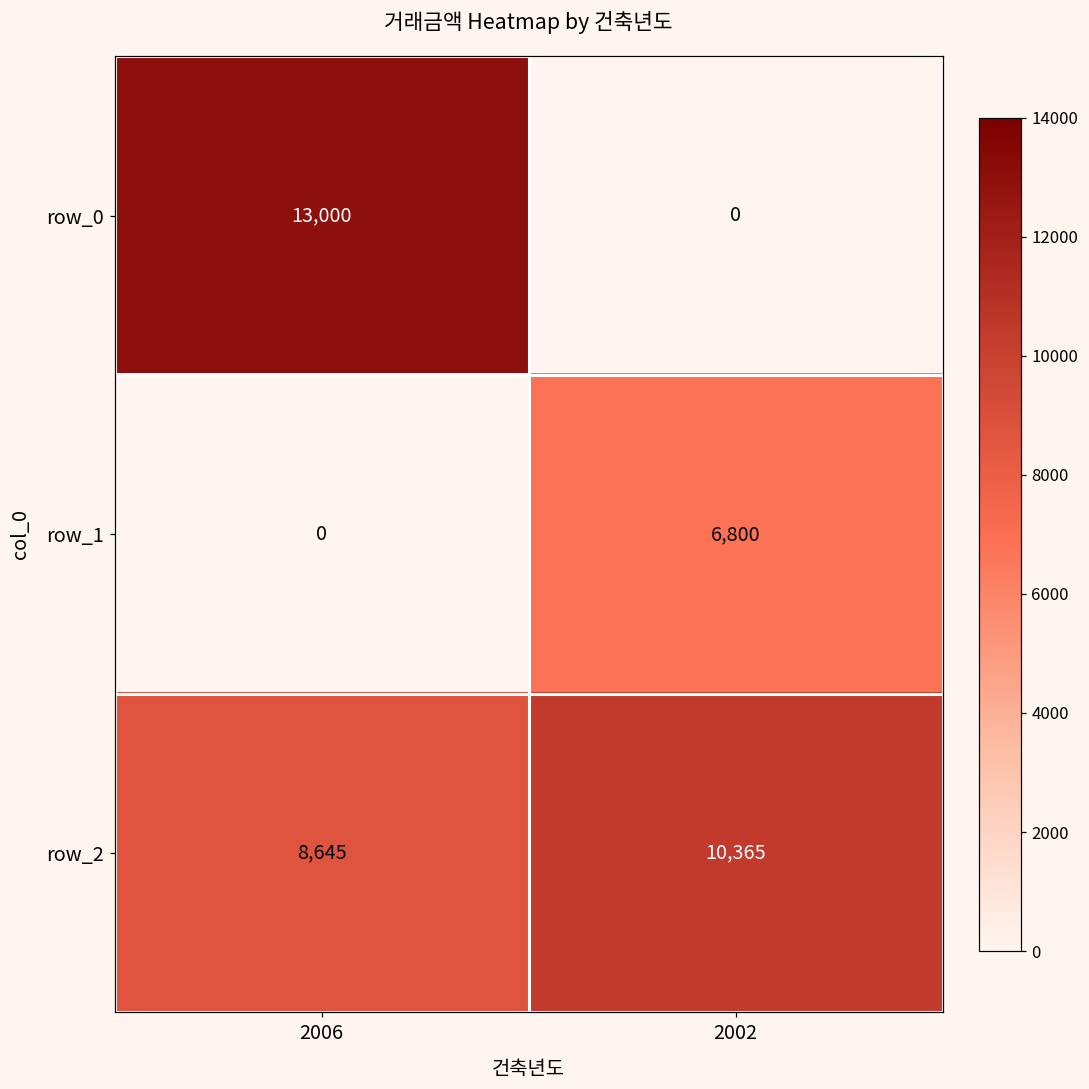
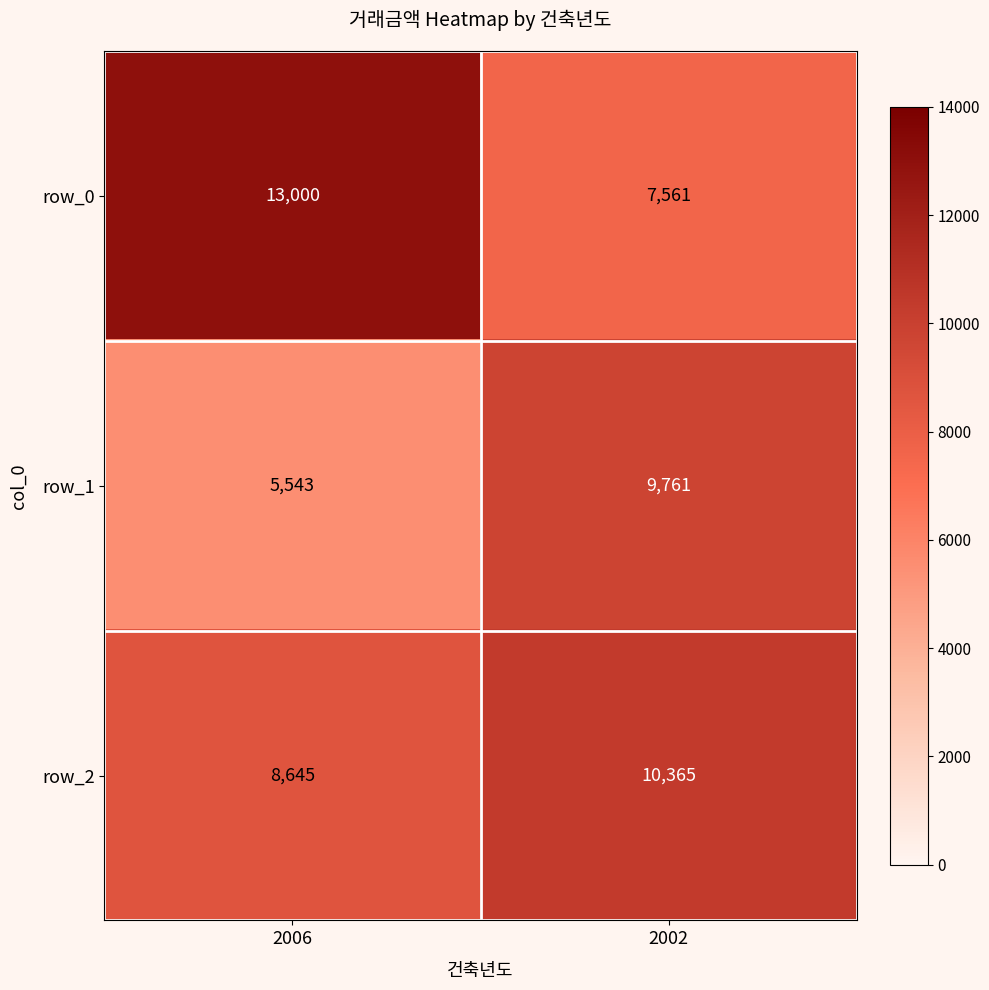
row_0, 2002: 0 -> 7,561
row_1, 2006: 0 -> 5,543
row_1, 2002: 6,800 -> 9,761
